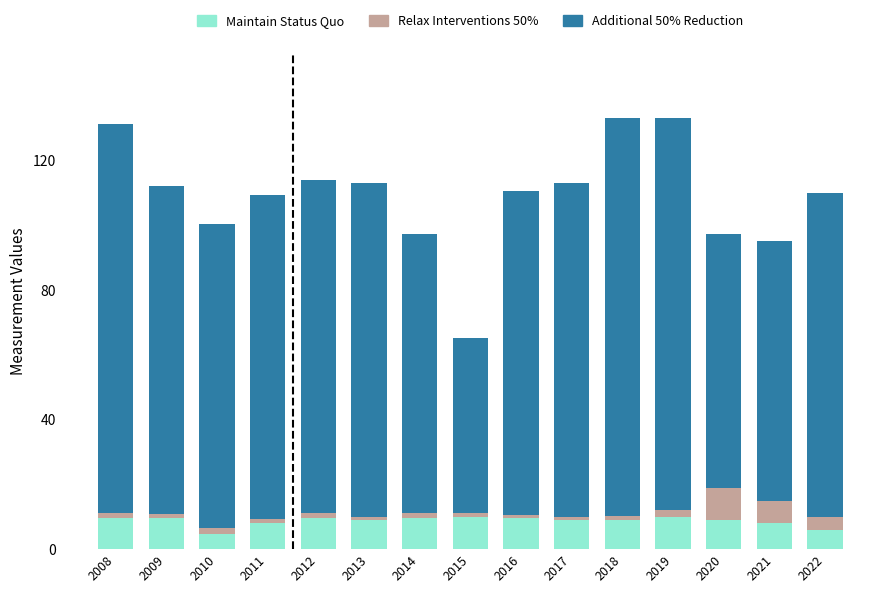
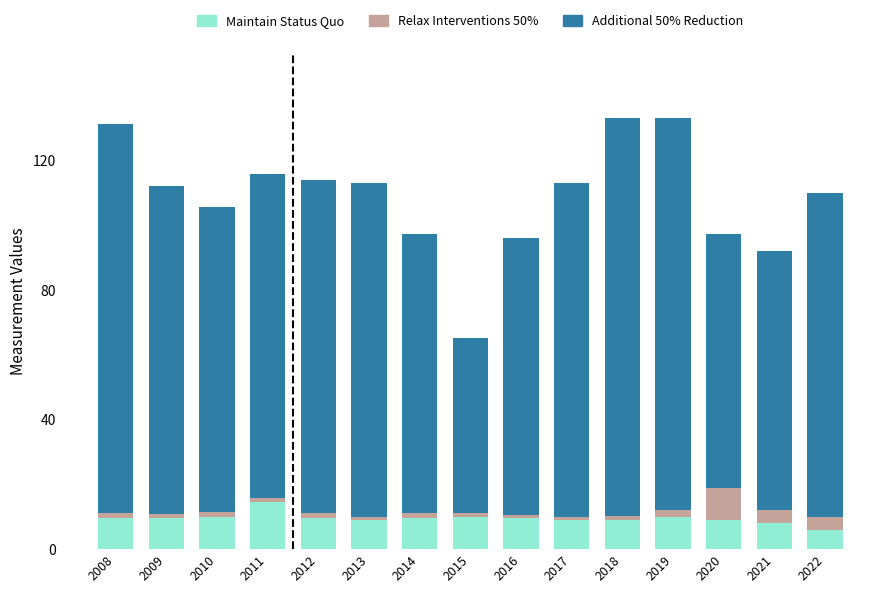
Maintain Status Quo, 2010: 5 -> 10
Maintain Status Quo, 2011: 8 -> 15
Additional 50% Reduction, 2016: 100 -> 85
Relax Interventions 50%, 2021: 7 -> 4
